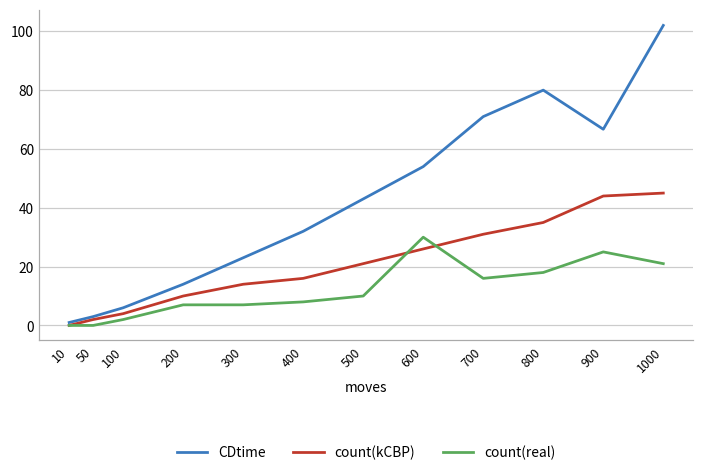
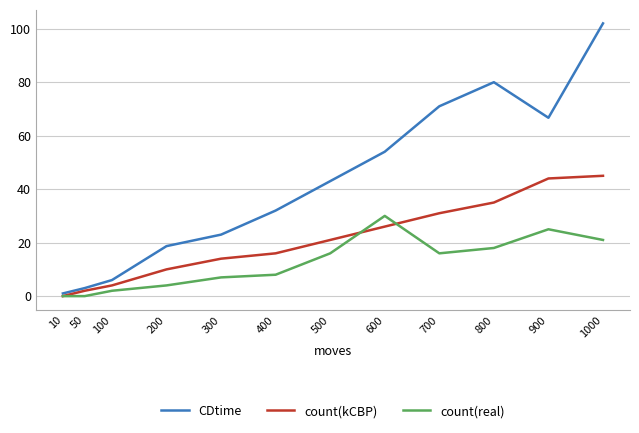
CDtime, 200: 14 -> 19
count(real), 200: 7 -> 4
count(real), 500: 10 -> 16
